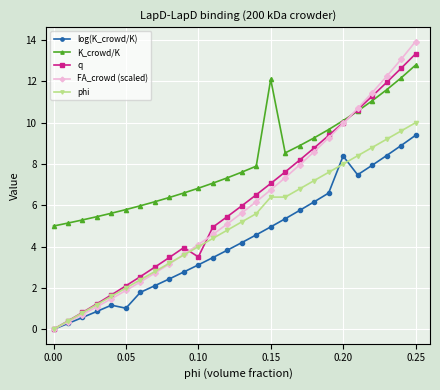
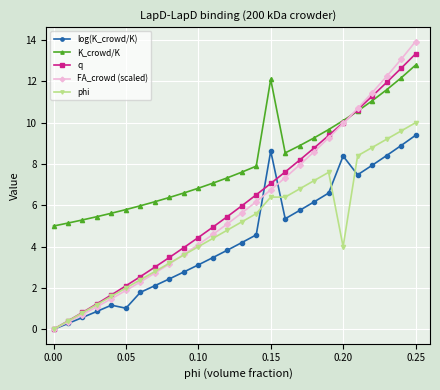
q, 0.10: 3.5 -> 4.4
log(K_crowd/K), 0.15: 5.0 -> 8.6
phi, 0.20: 8.0 -> 4.0
